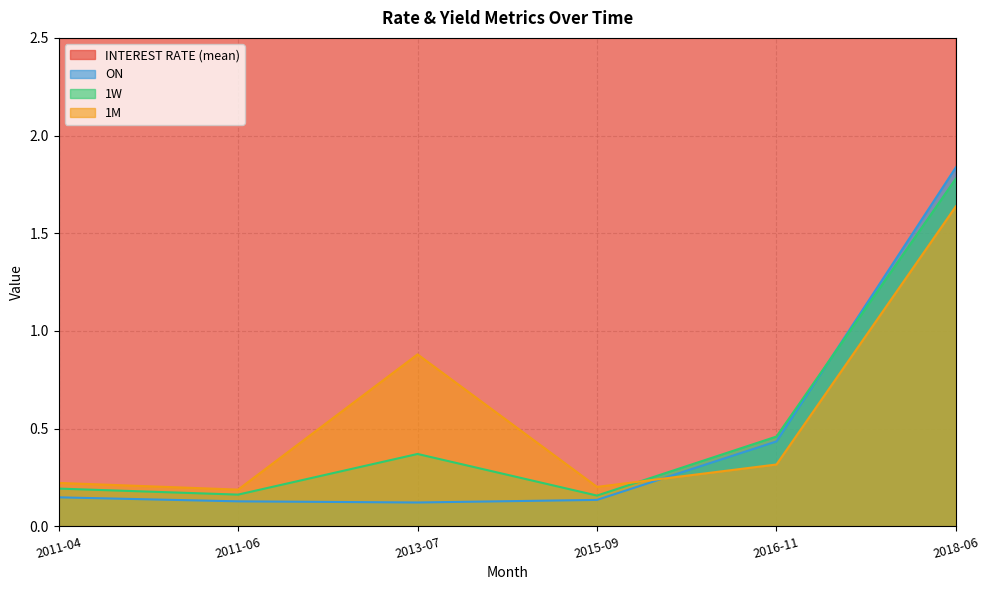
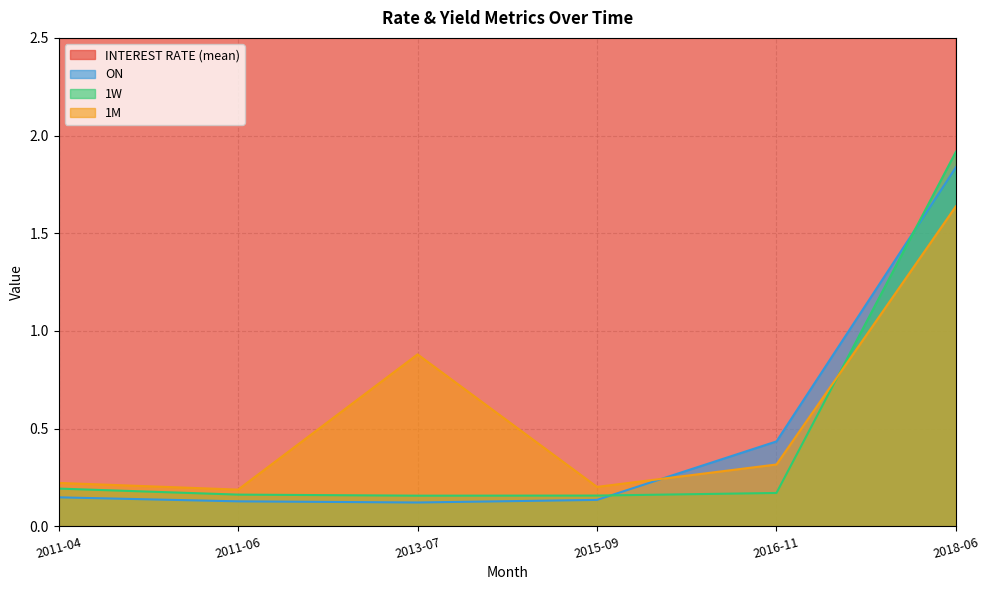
1W, 2013-07: 0.37 -> 0.16
1W, 2016-11: 0.46 -> 0.17
1W, 2018-06: 1.78 -> 1.92
